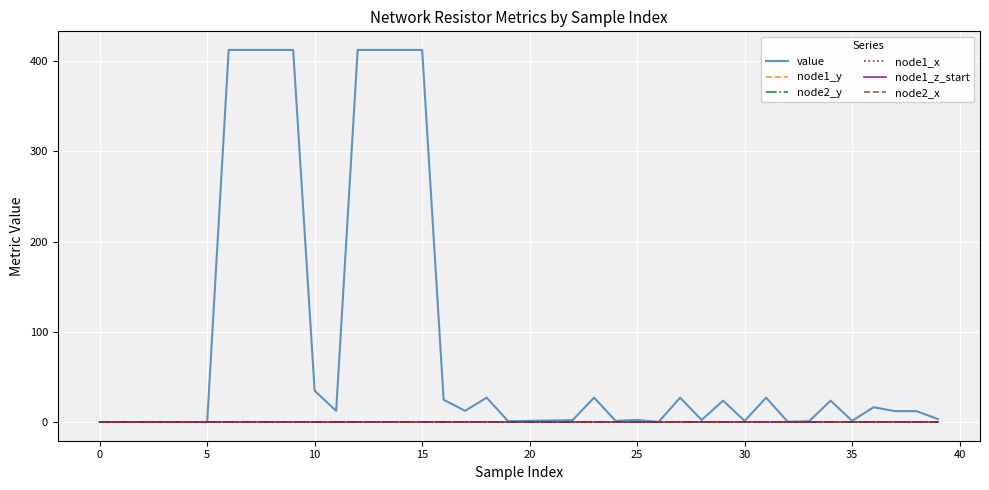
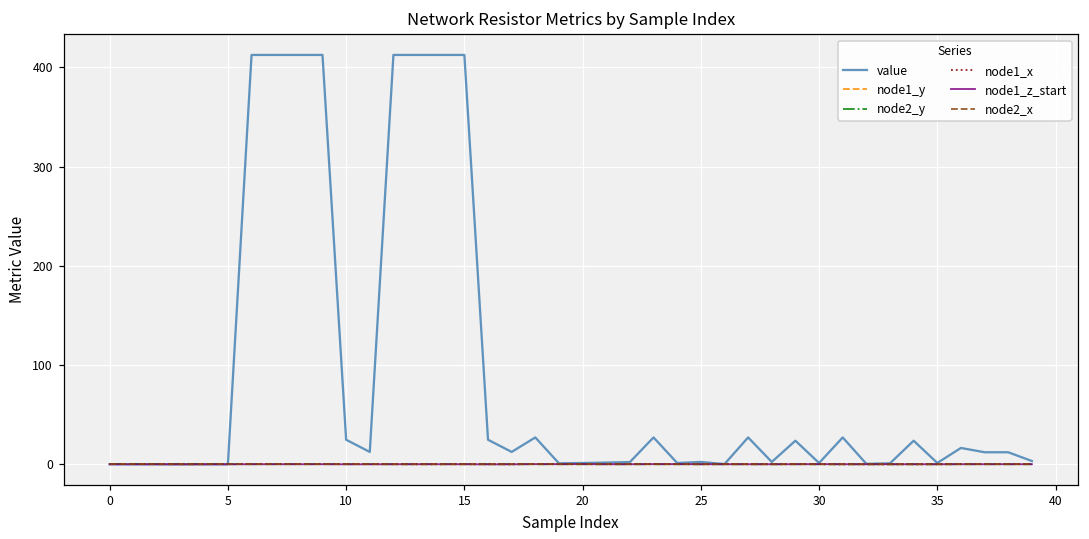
value, 10: 30 -> 20
